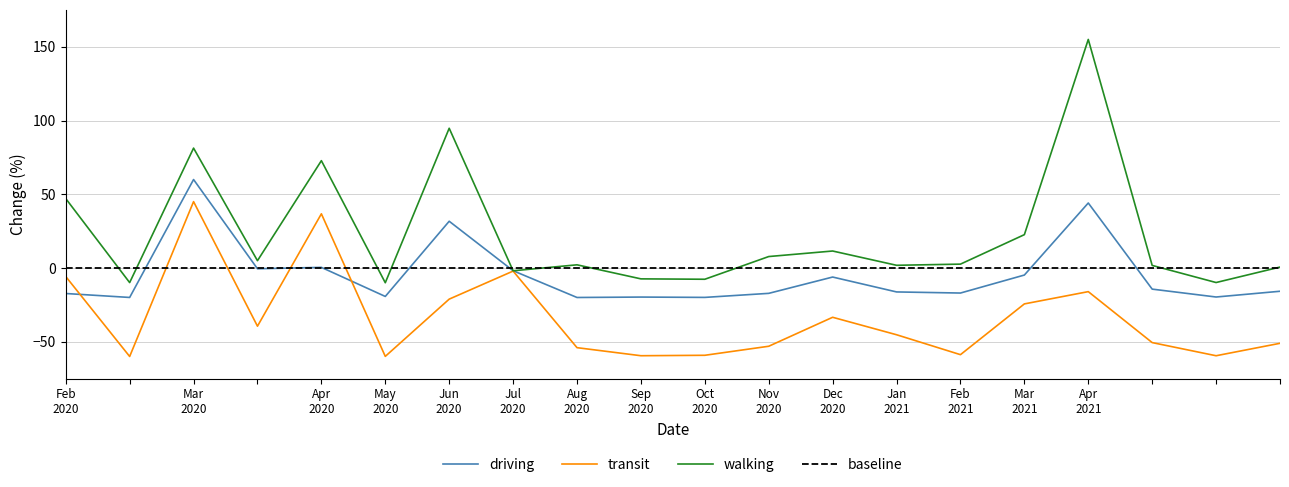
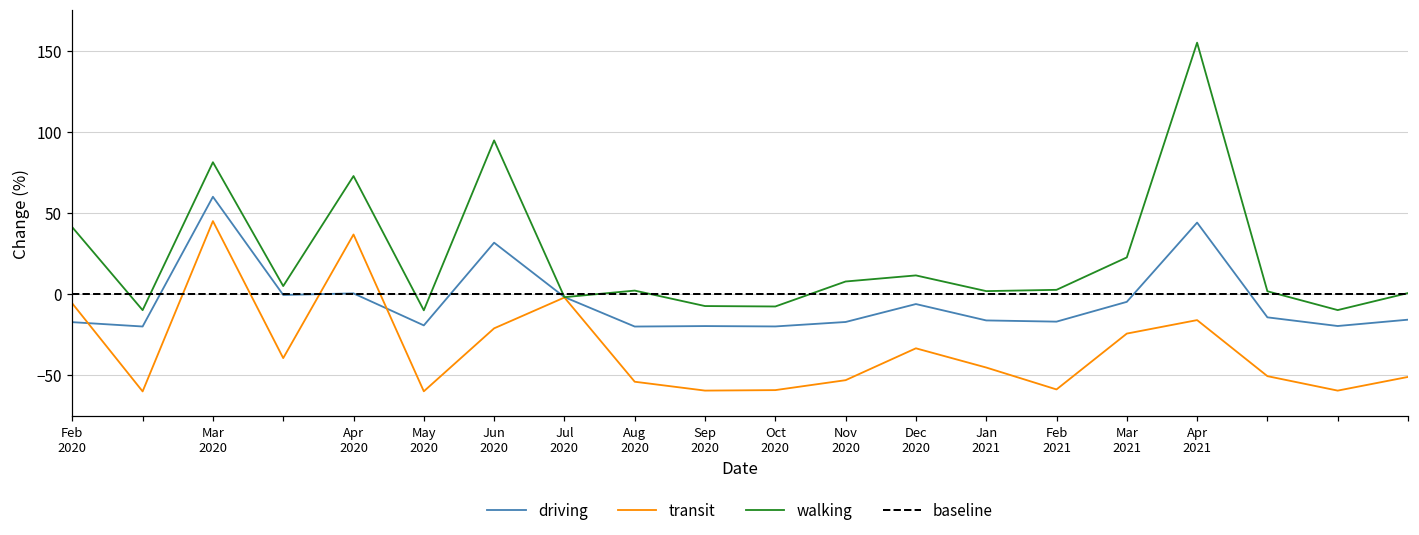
walking, Feb 2020: 47 -> 41
